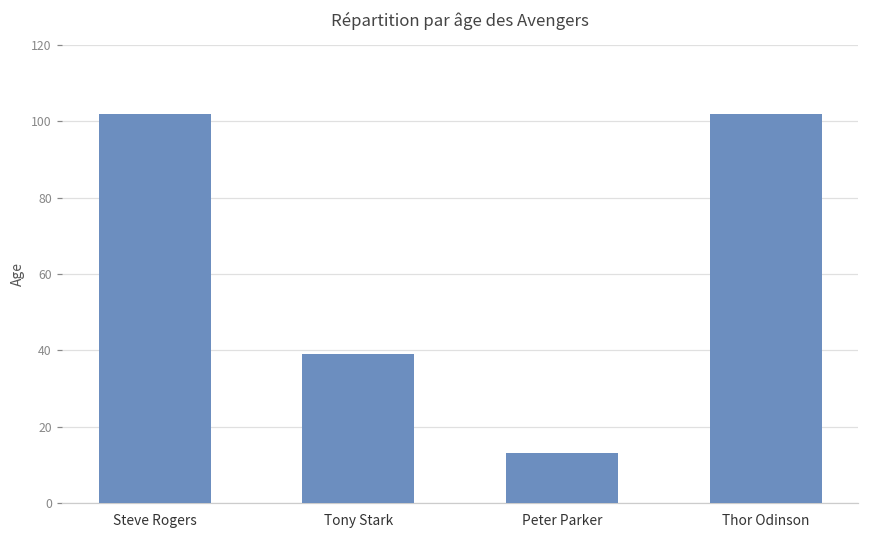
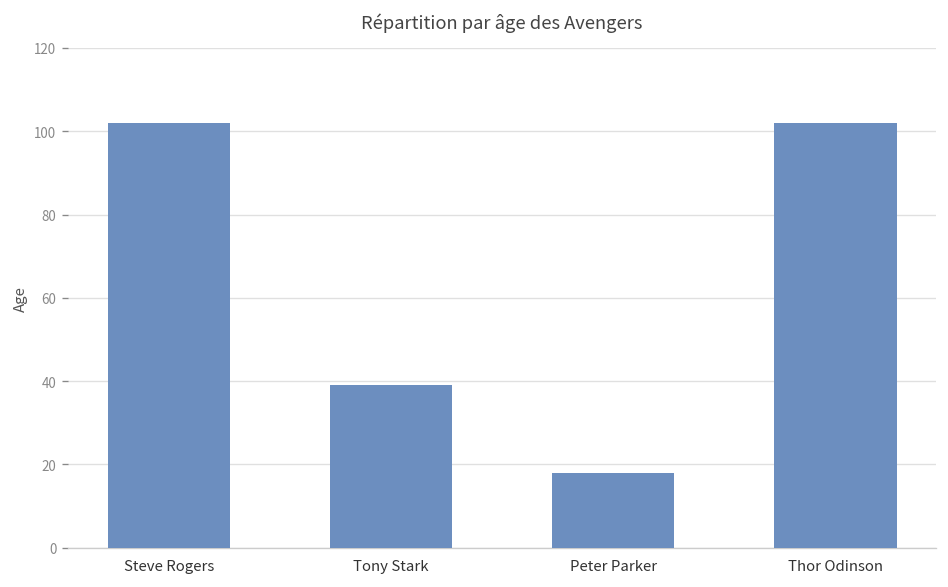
Peter Parker: 13 -> 18
